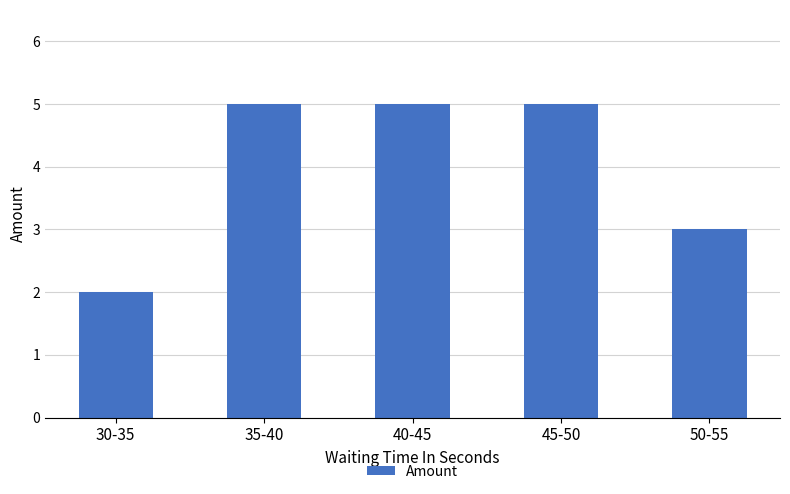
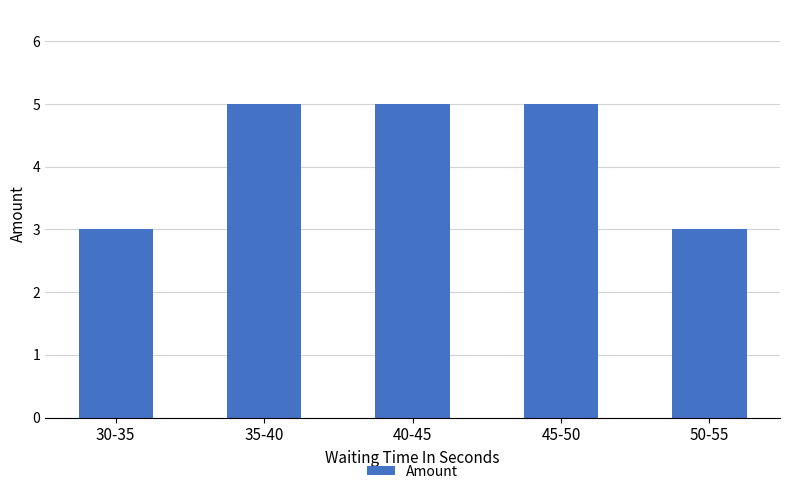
30-35: 2 -> 3
